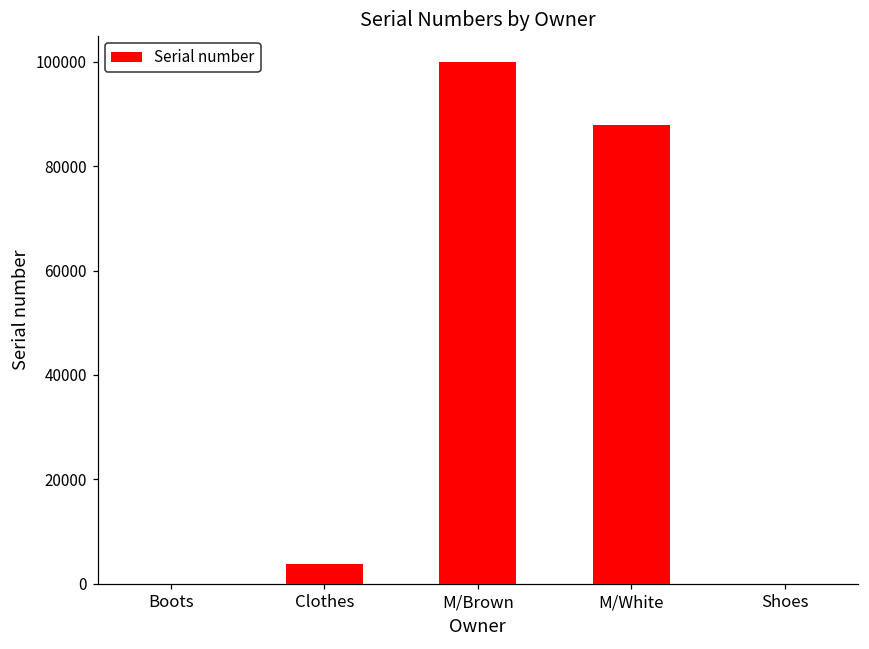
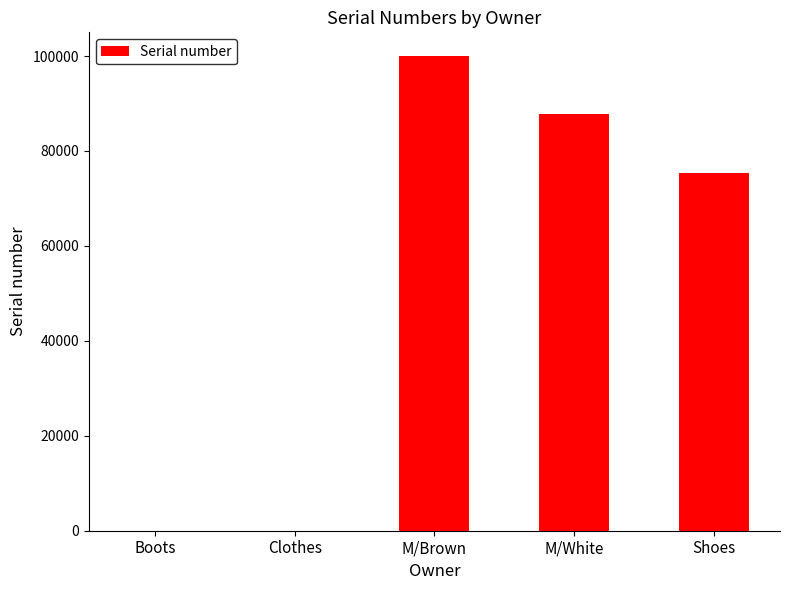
Clothes: 4000 -> 0
Shoes: 0 -> 75000
